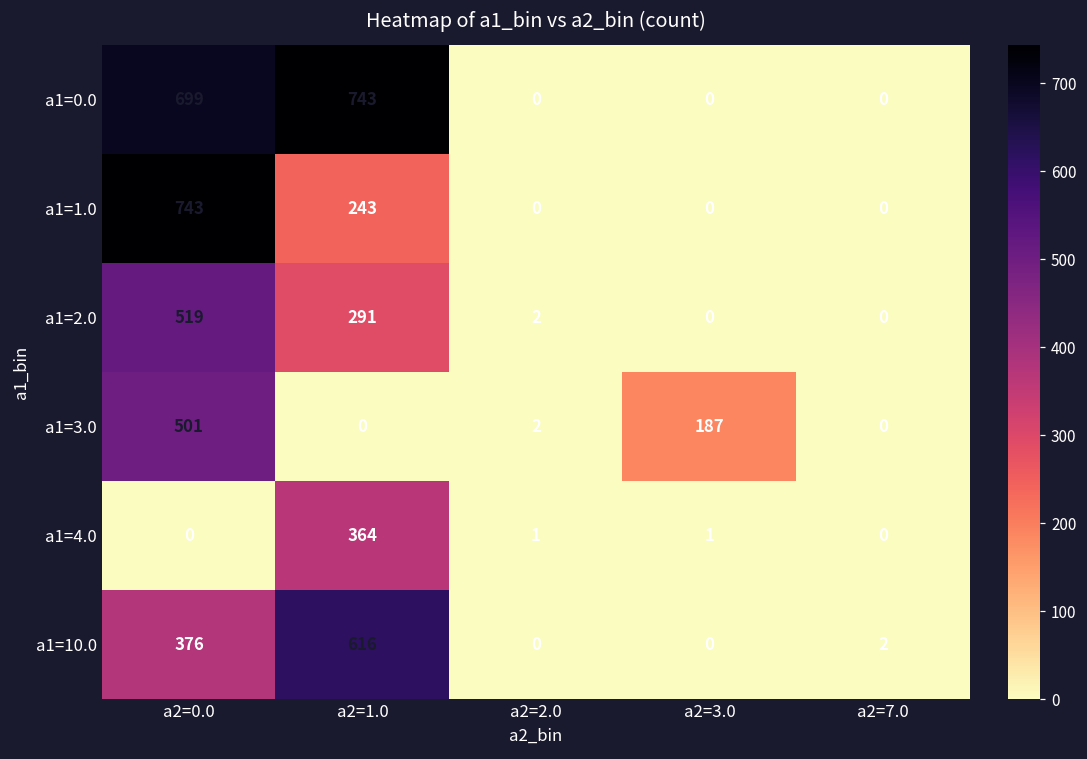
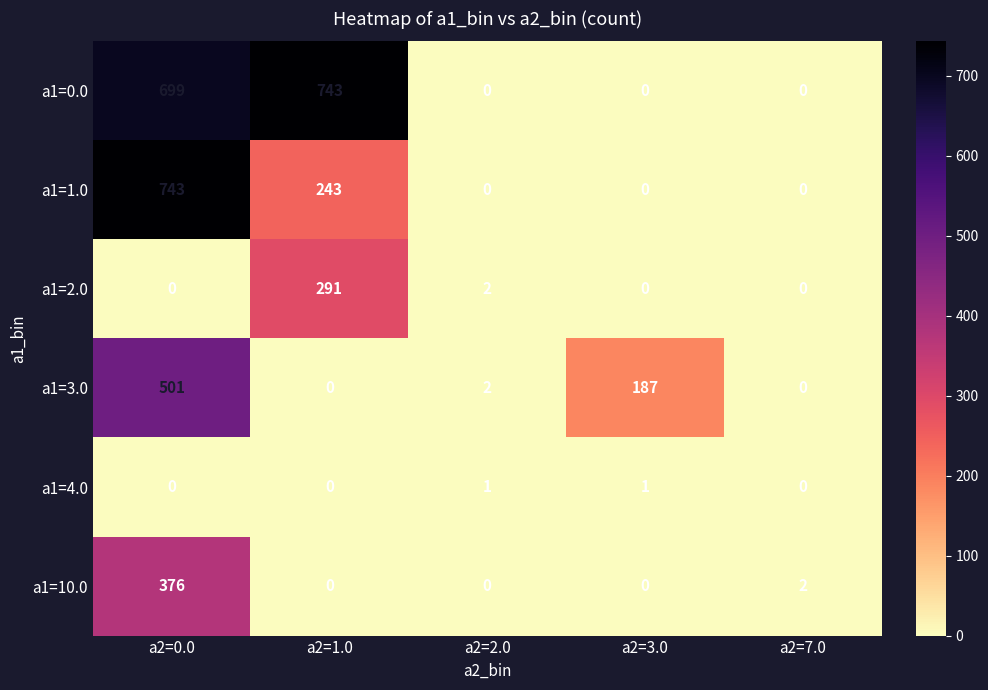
a1=2.0, a2=0.0: 519 -> 0
a1=4.0, a2=1.0: 364 -> 0
a1=10.0, a2=1.0: 616 -> 0
